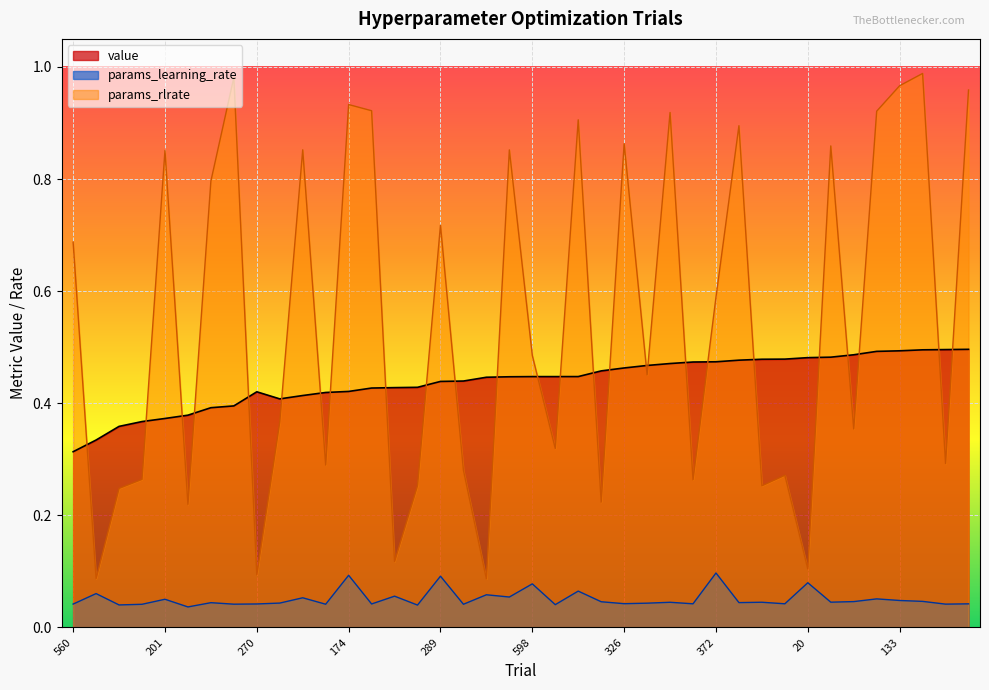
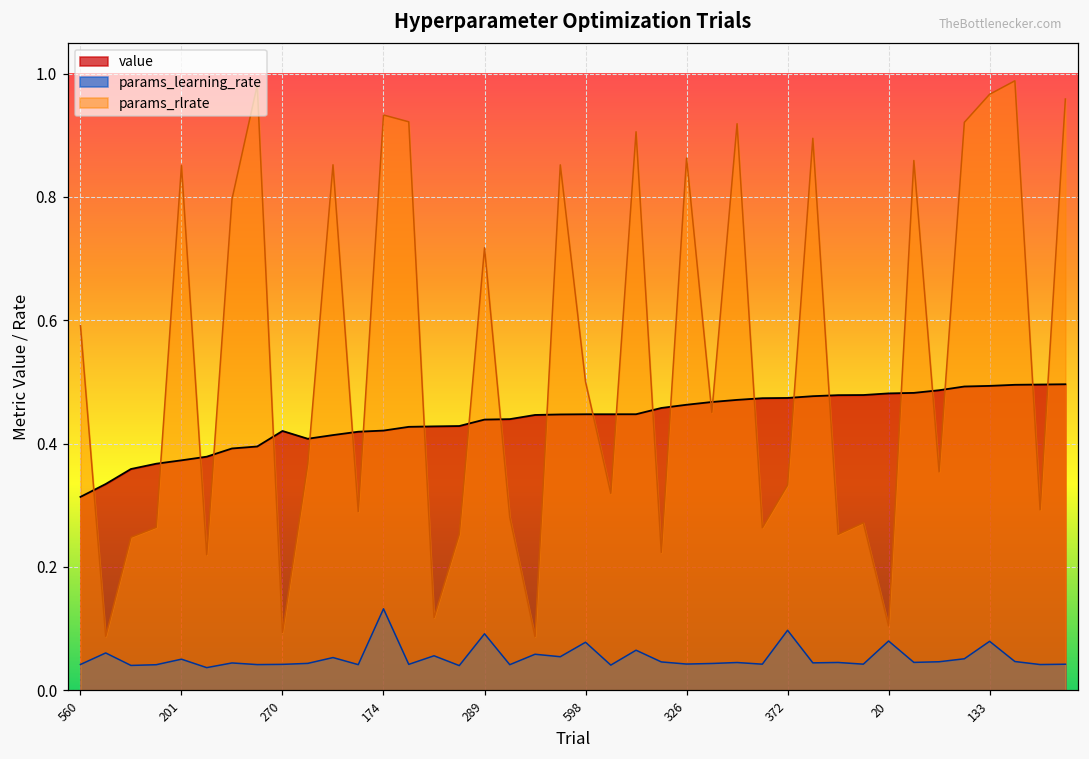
params_rlrate, 560: 0.69 -> 0.59
params_learning_rate, 174: 0.09 -> 0.13
params_rlrate, 598: 0.49 -> 0.50
params_rlrate, 372: 0.59 -> 0.33
params_learning_rate, 133: 0.05 -> 0.08
